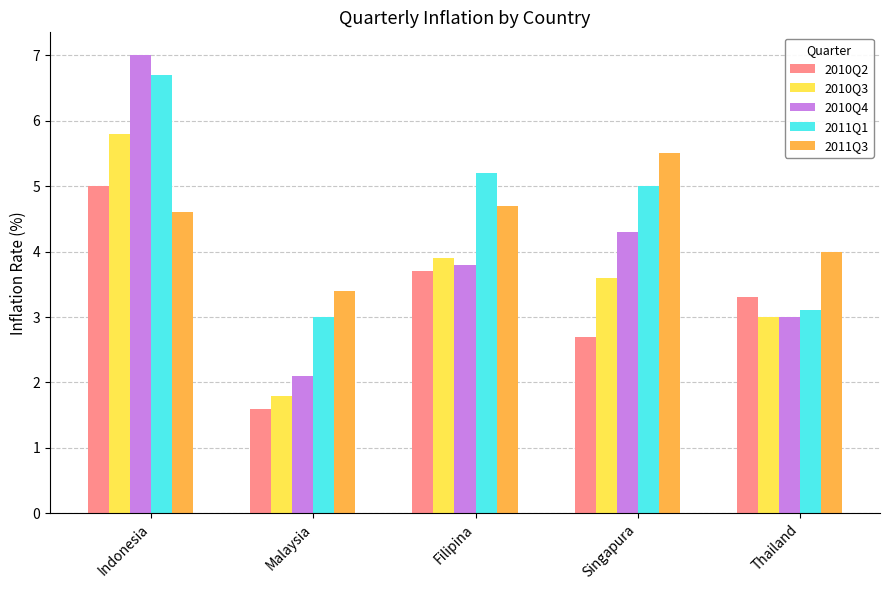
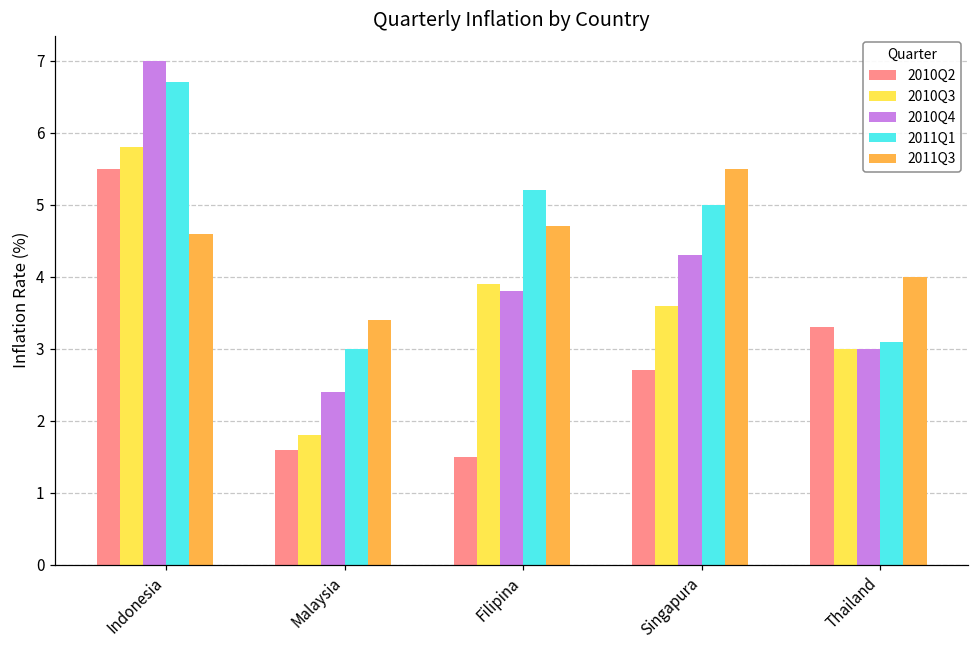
2010Q2, Indonesia: 5.0 -> 5.5
2010Q4, Malaysia: 2.1 -> 2.4
2010Q2, Filipina: 3.7 -> 1.5
